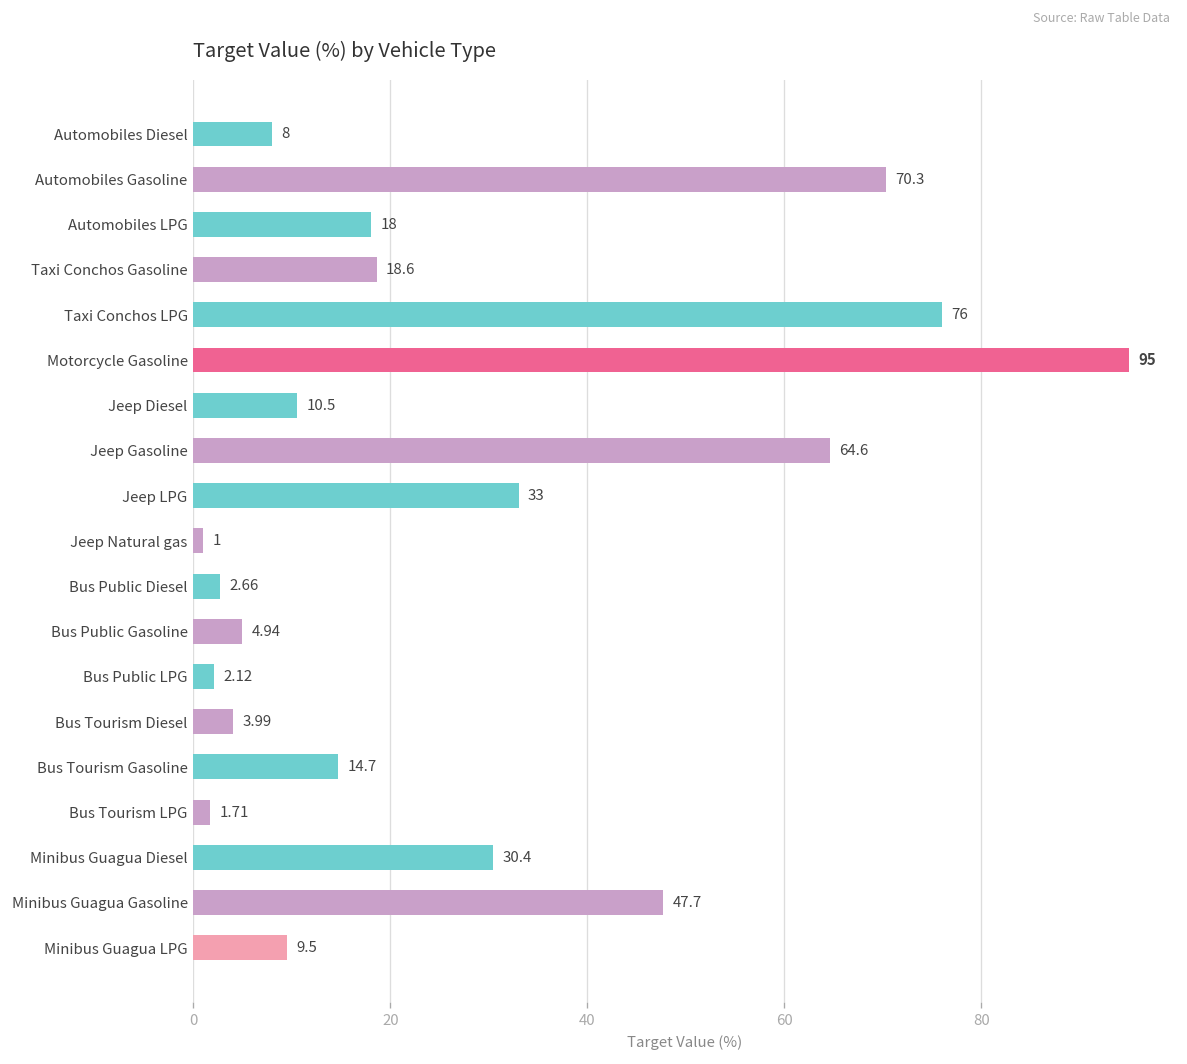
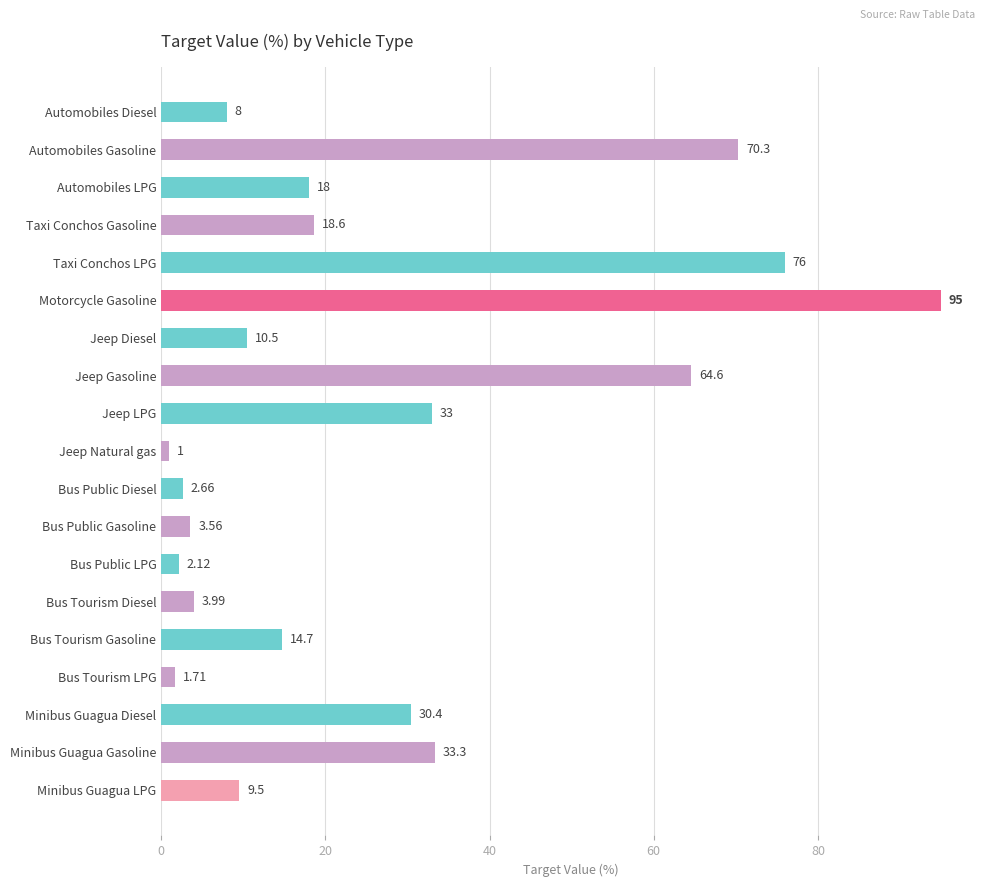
Bus Public Gasoline: 4.94 -> 3.56
Minibus Guagua Gasoline: 47.7 -> 33.3
